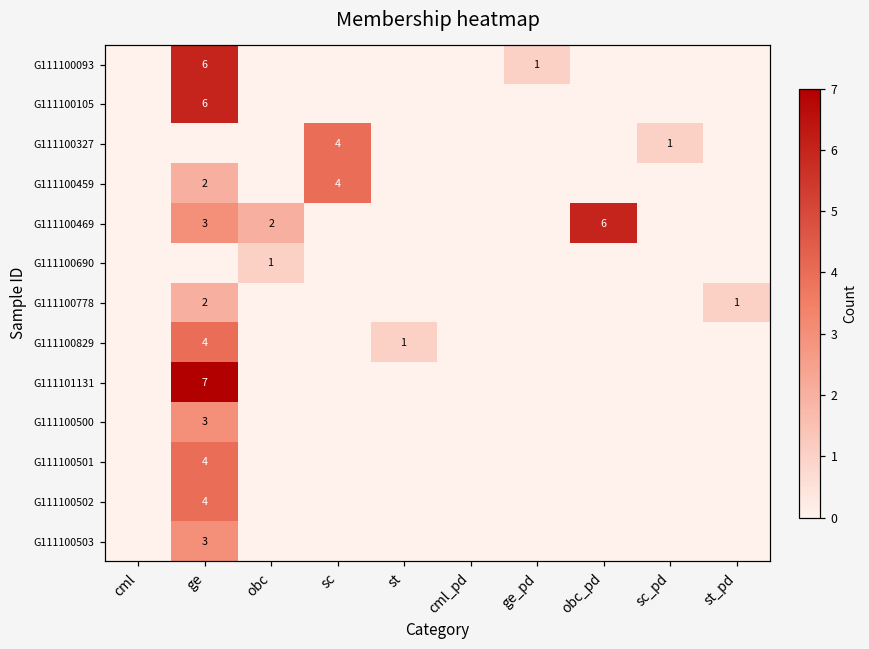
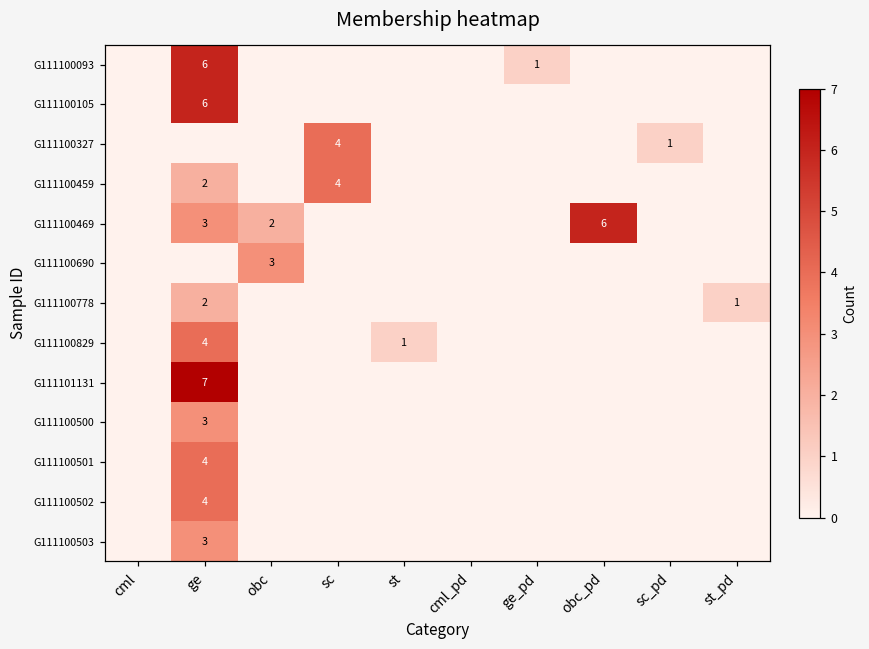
G111100690, obc: 1 -> 3
